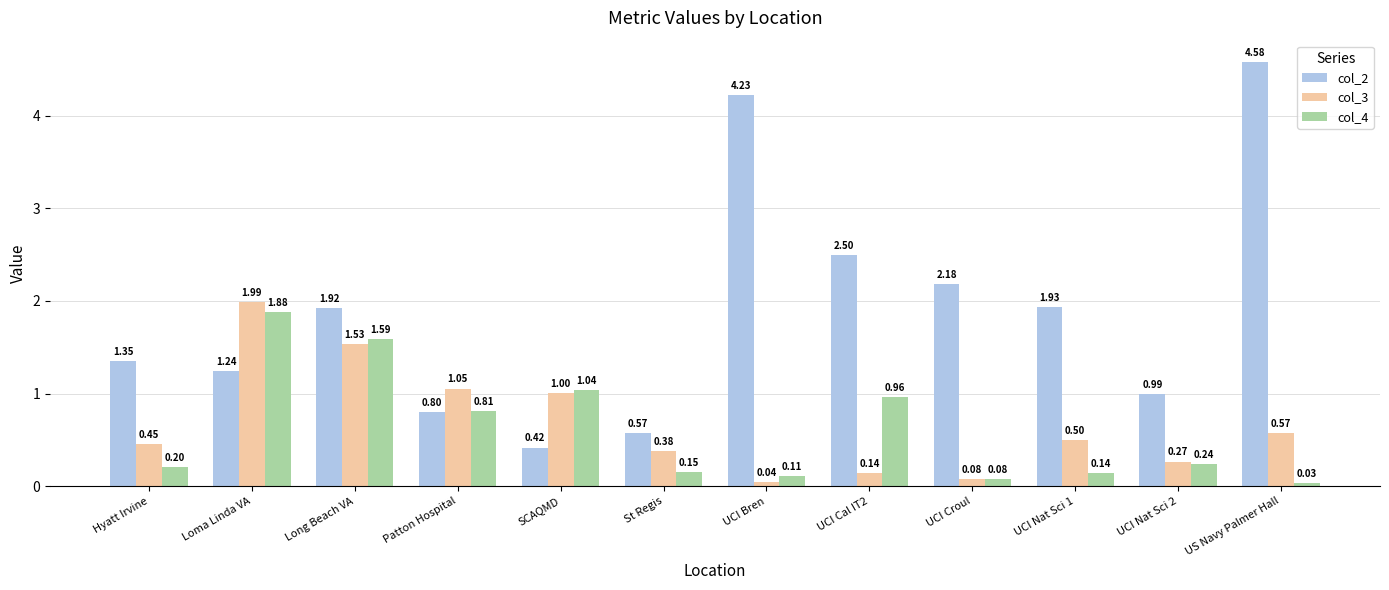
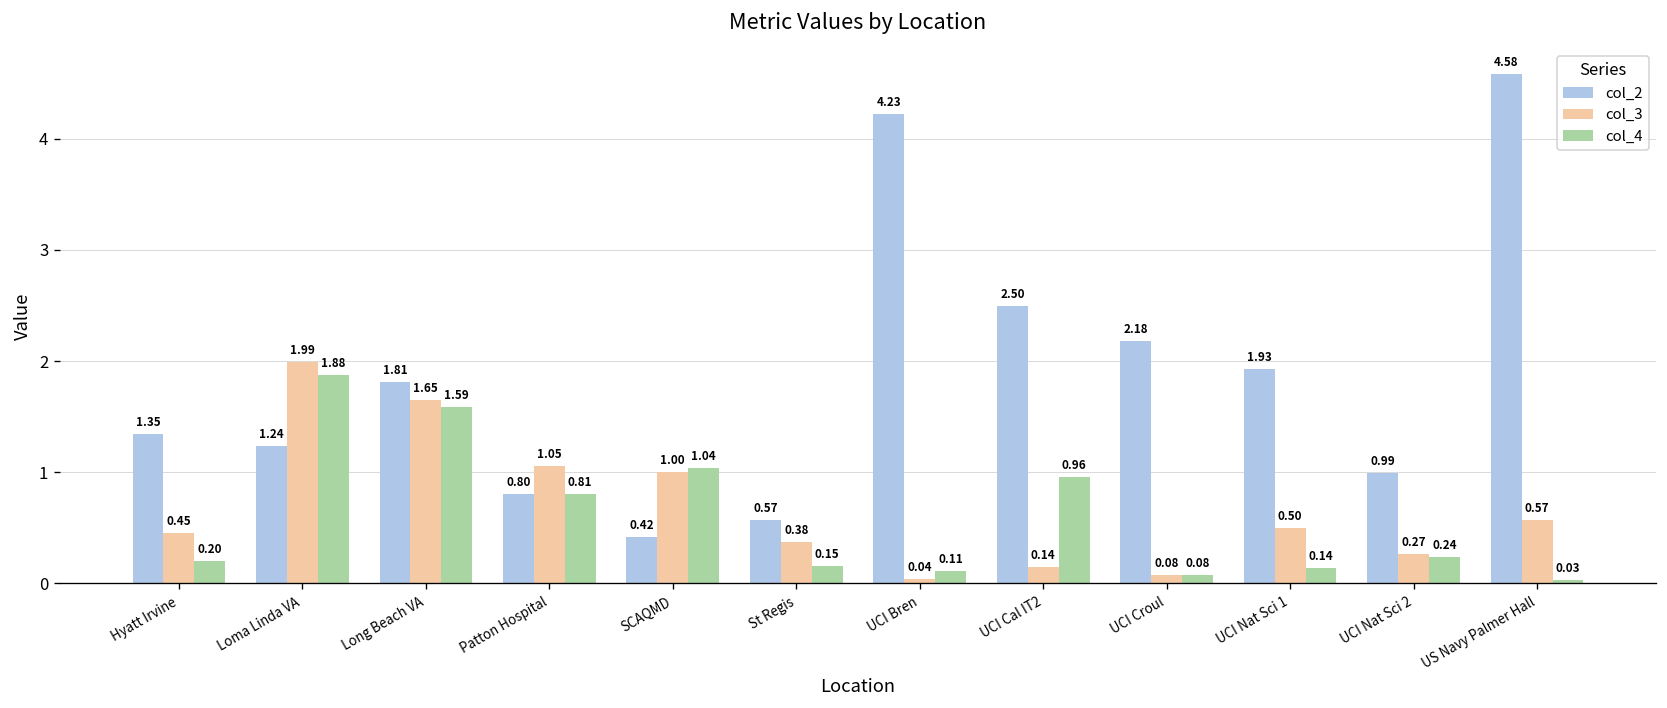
col_2, Long Beach VA: 1.92 -> 1.81
col_3, Long Beach VA: 1.53 -> 1.65
